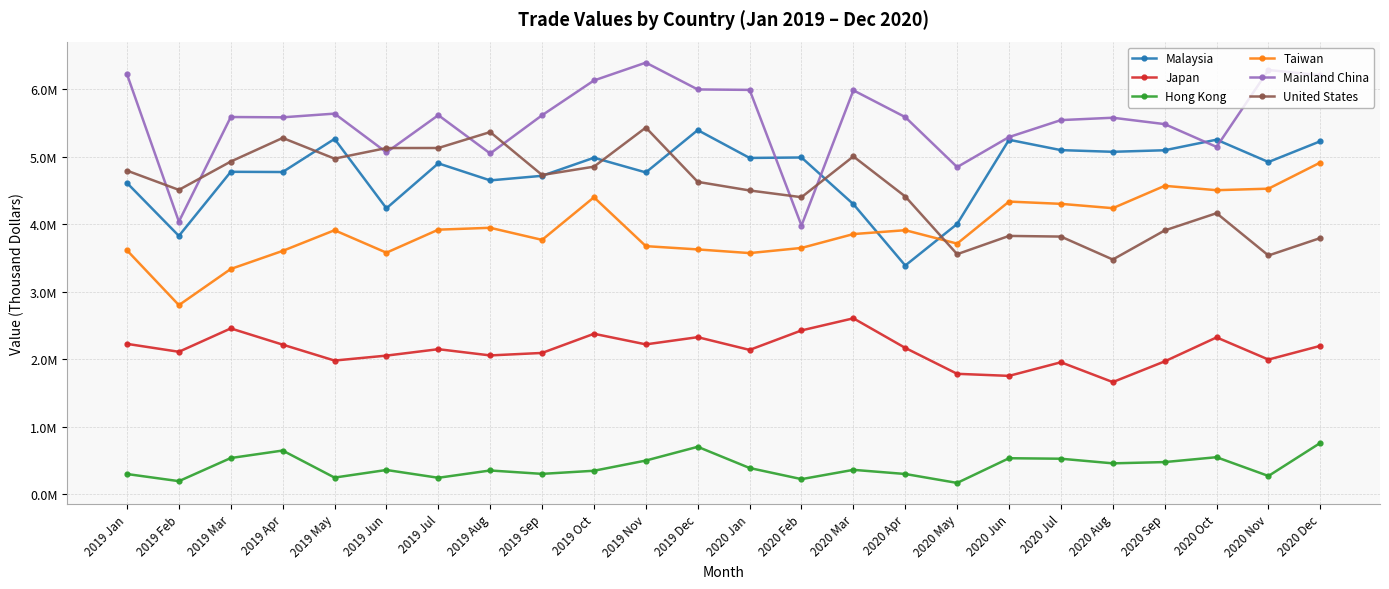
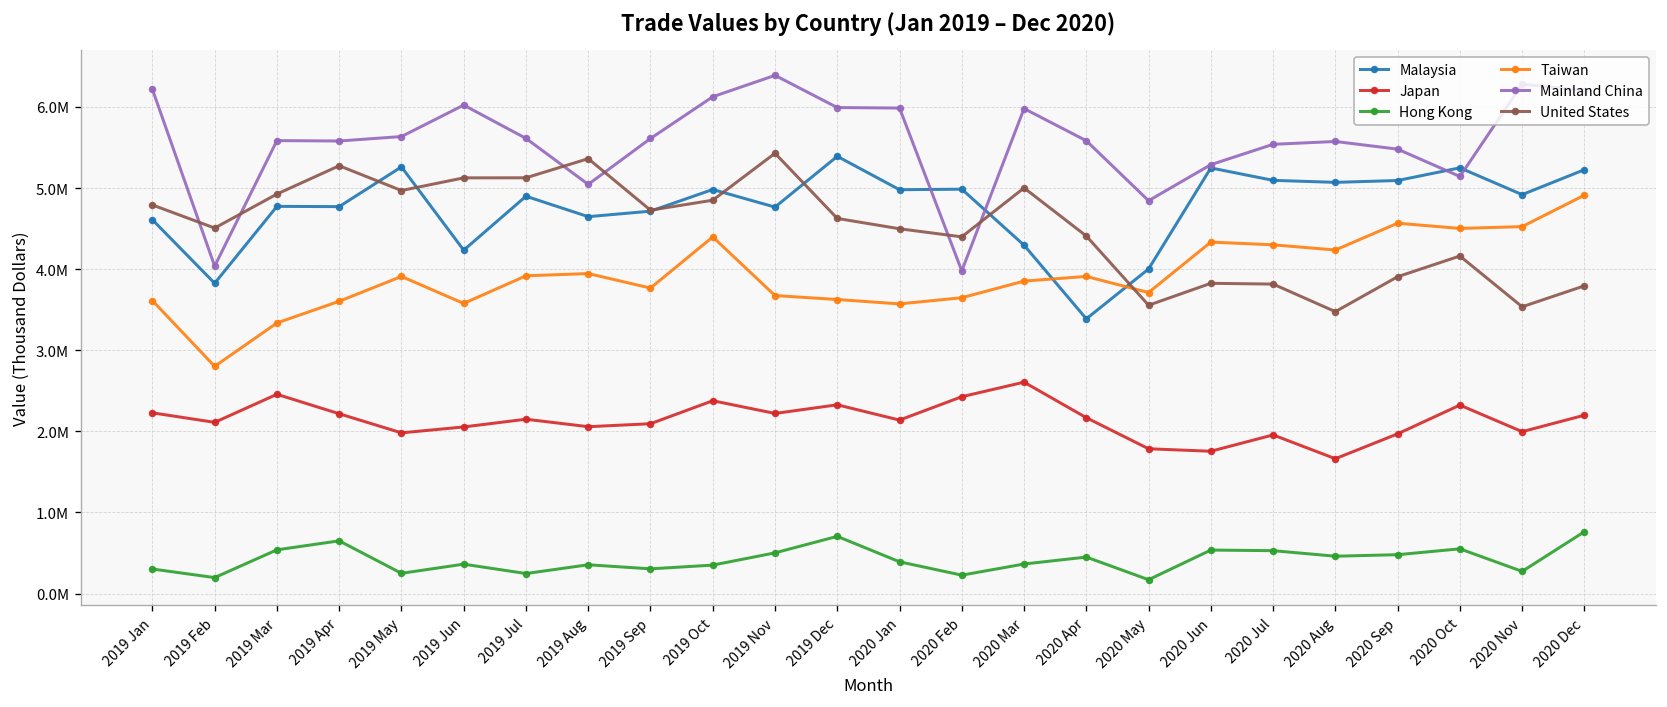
Mainland China, 2019 Jun: 5100000 -> 6000000
Hong Kong, 2020 Apr: 300000 -> 400000
